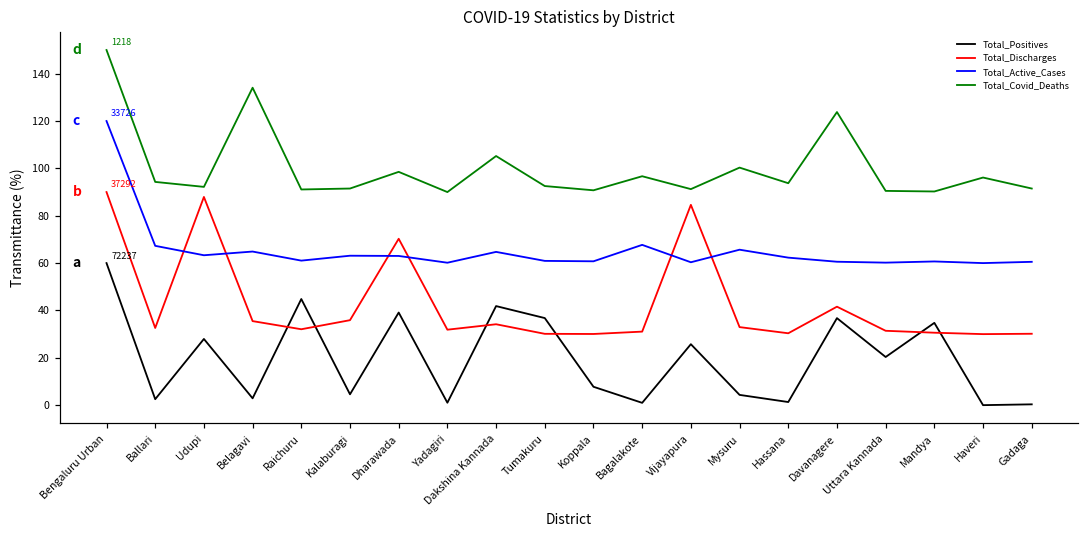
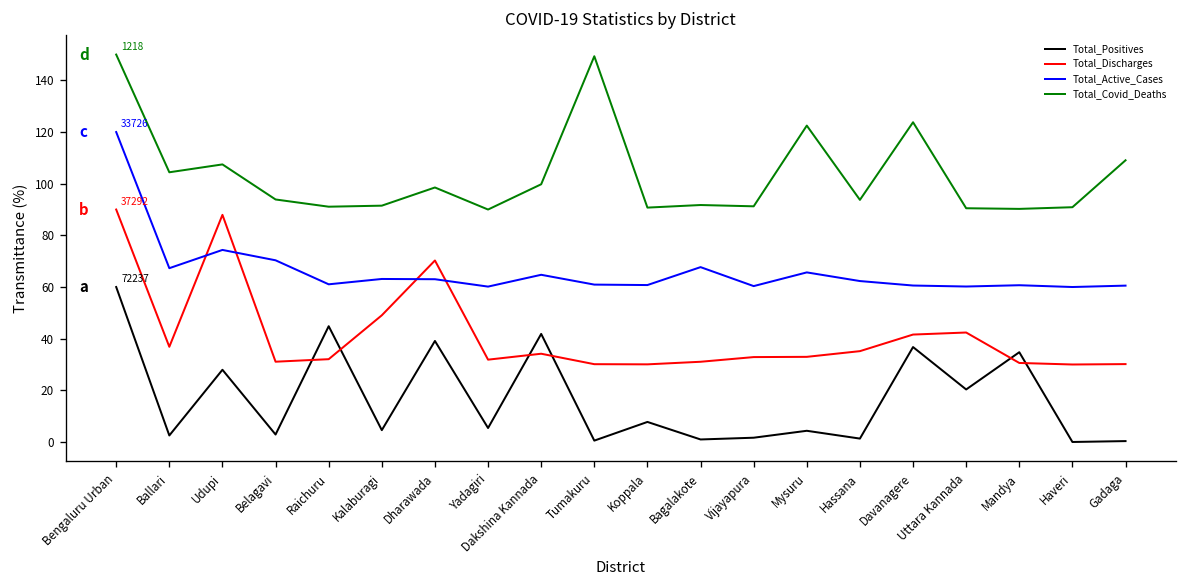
Total_Discharges, Ballari: 33 -> 37
Total_Covid_Deaths, Ballari: 94 -> 104
Total_Active_Cases, Udupi: 63 -> 74
Total_Covid_Deaths, Udupi: 92 -> 107
Total_Discharges, Belagavi: 35 -> 31
Total_Active_Cases, Belagavi: 65 -> 70
Total_Covid_Deaths, Belagavi: 134 -> 94
Total_Discharges, Kalaburagi: 36 -> 49
Total_Positives, Yadagiri: 1 -> 5
Total_Covid_Deaths, Dakshina Kannada: 105 -> 100
Total_Positives, Tumakuru: 37 -> 1
Total_Covid_Deaths, Tumakuru: 93 -> 149
Total_Covid_Deaths, Bagalakote: 97 -> 92
Total_Positives, Vijayapura: 26 -> 2
Total_Discharges, Vijayapura: 85 -> 33
Total_Covid_Deaths, Mysuru: 100 -> 122
Total_Discharges, Hassana: 30 -> 35
Total_Discharges, Uttara Kannada: 31 -> 42
Total_Covid_Deaths, Haveri: 96 -> 91
Total_Covid_Deaths, Gadaga: 91 -> 109
